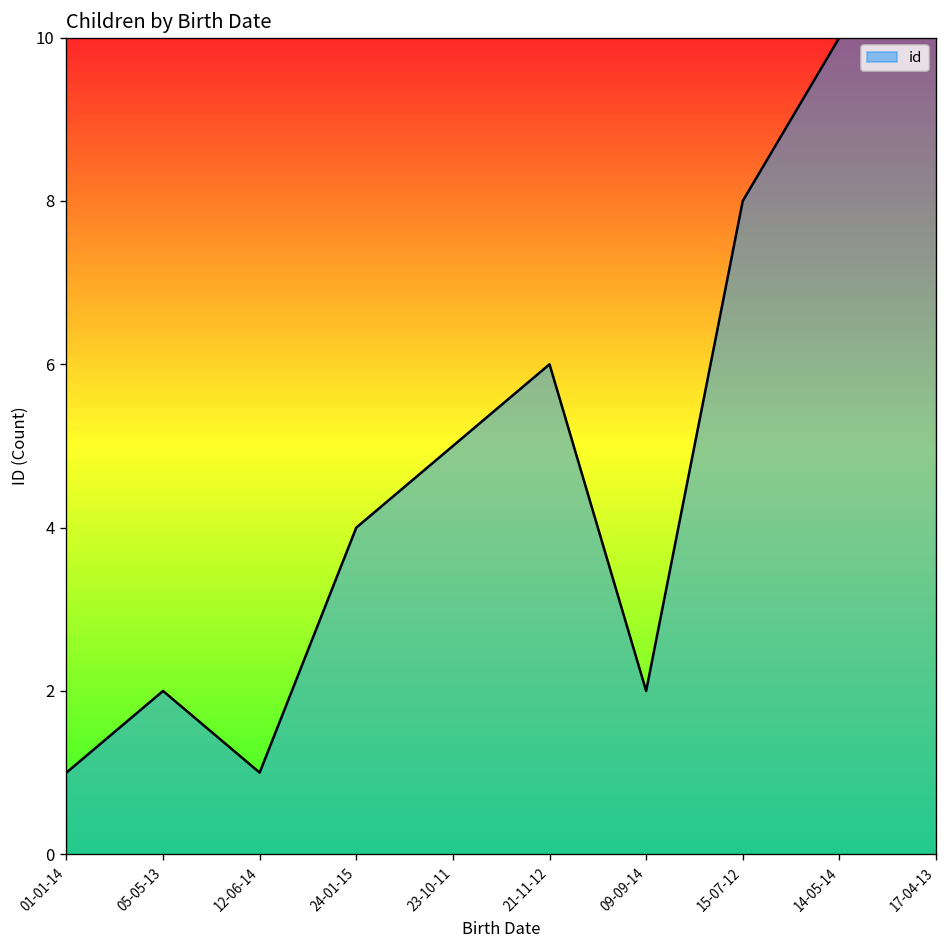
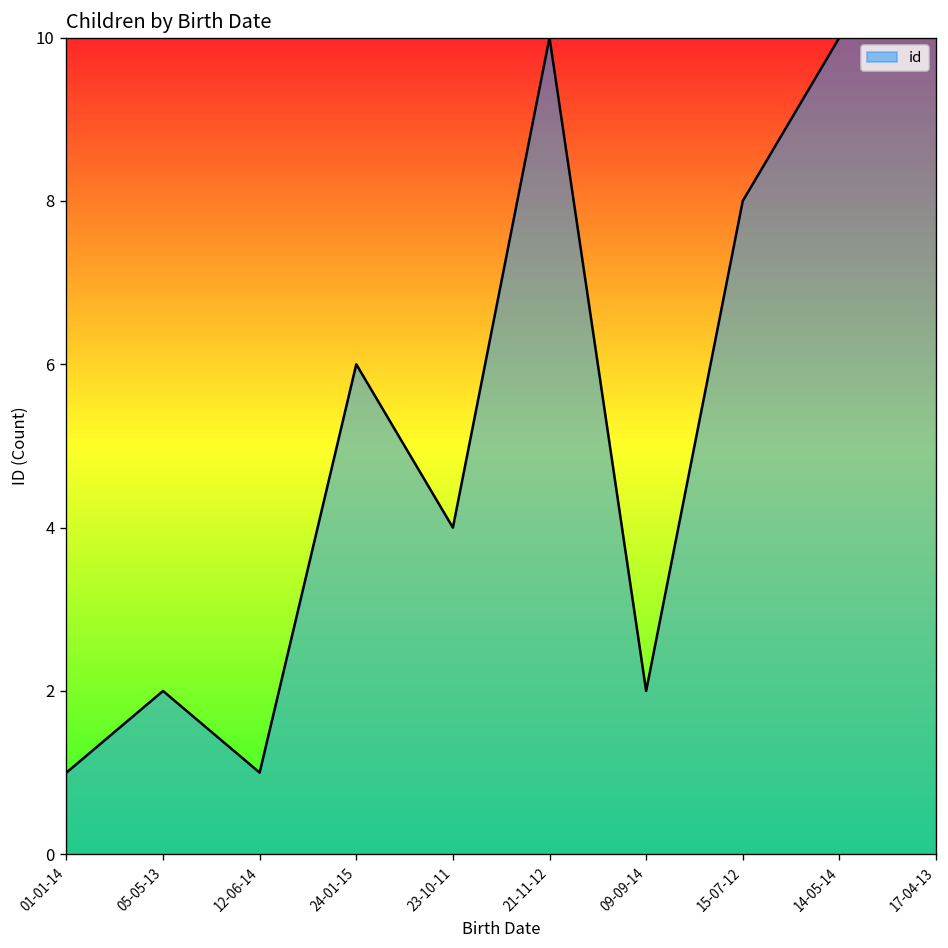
24-01-15: 4 -> 6
23-10-11: 5 -> 4
21-11-12: 6 -> 10
